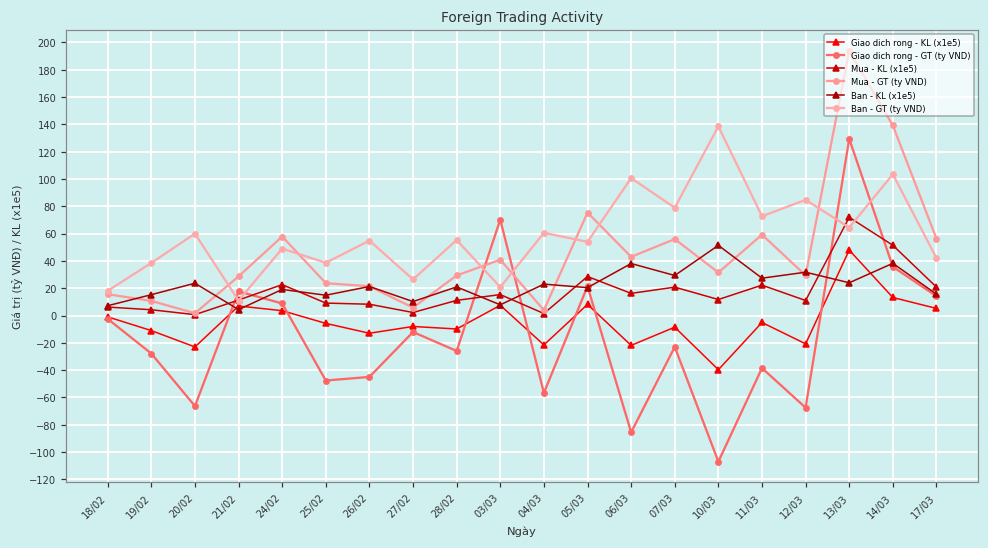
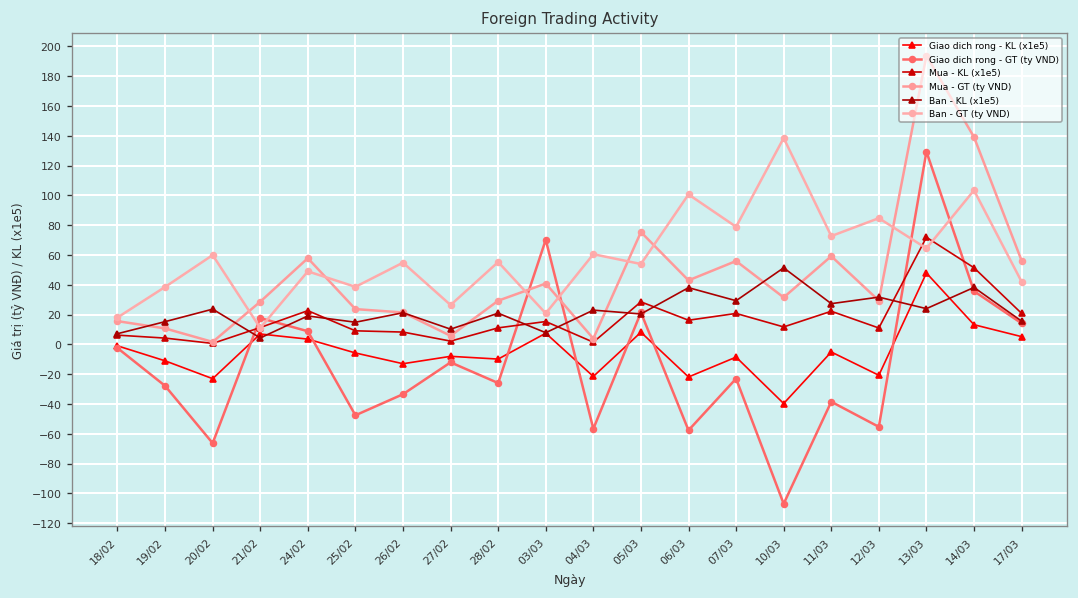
Giao dich rong - GT (ty VND), 26/02: -45 -> -33
Giao dich rong - GT (ty VND), 06/03: -86 -> -58
Giao dich rong - GT (ty VND), 12/03: -67 -> -55
